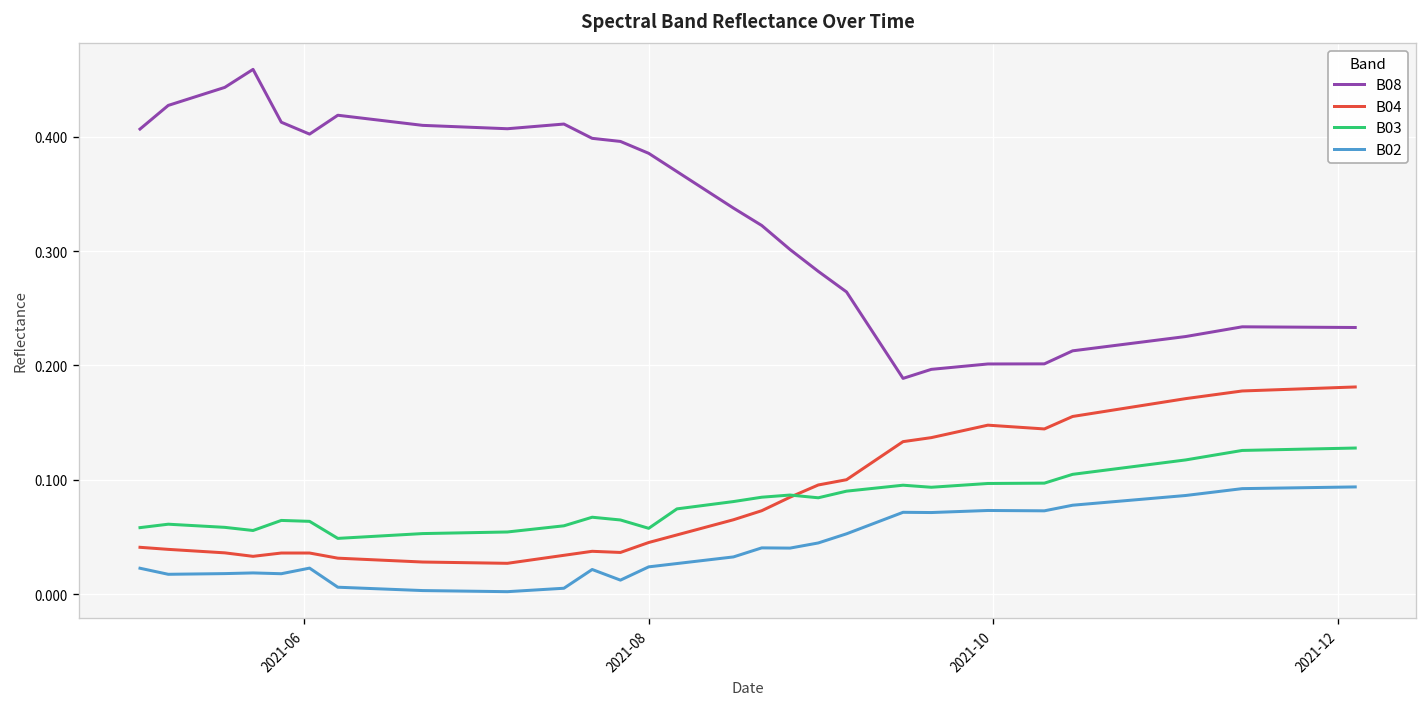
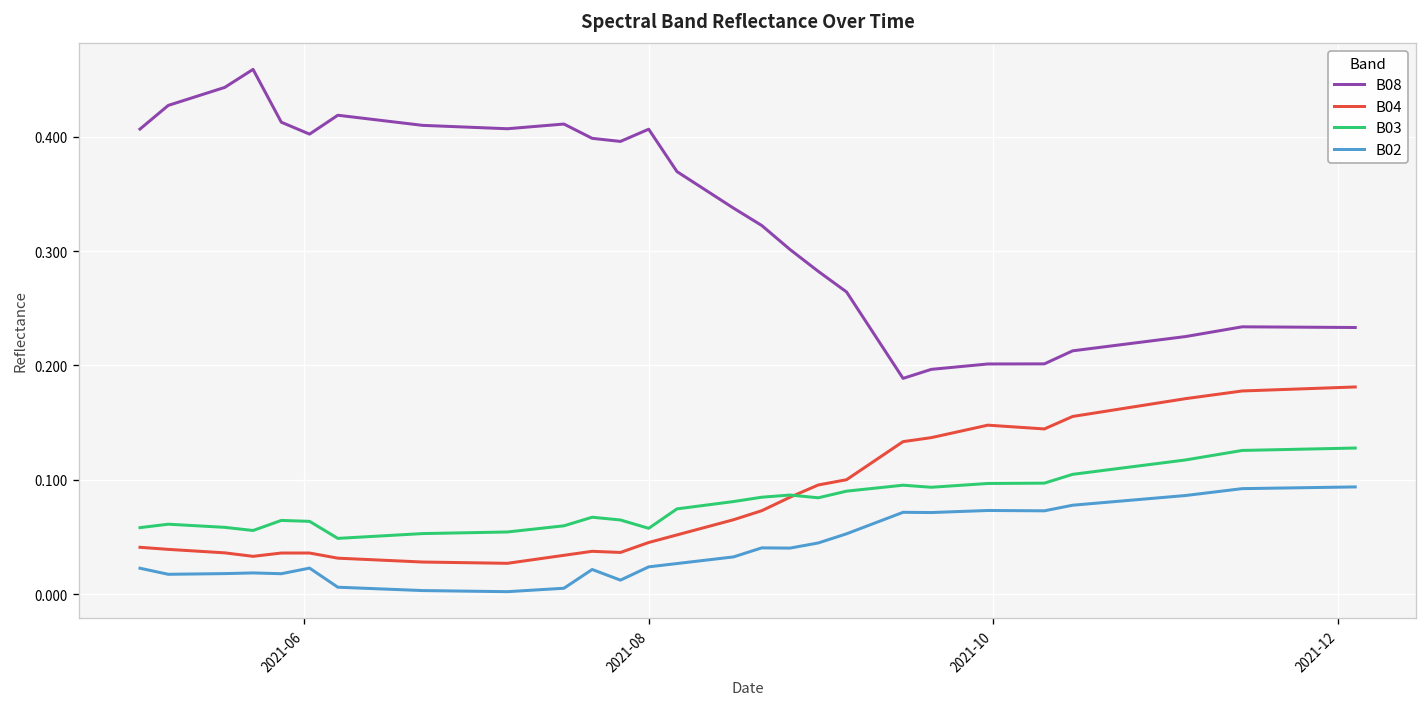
B08, 2021-08: 0.39 -> 0.41
